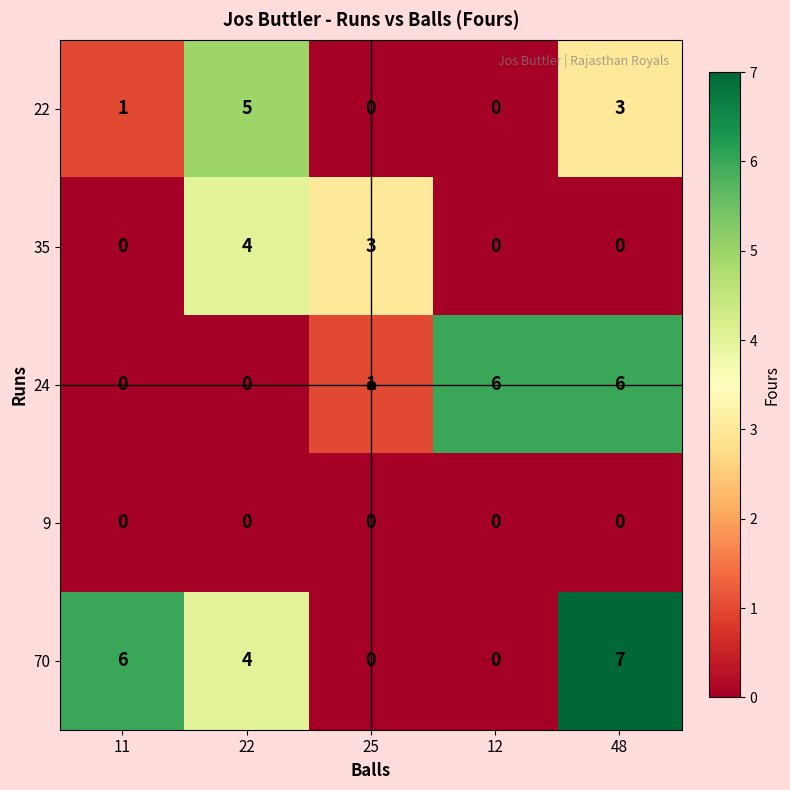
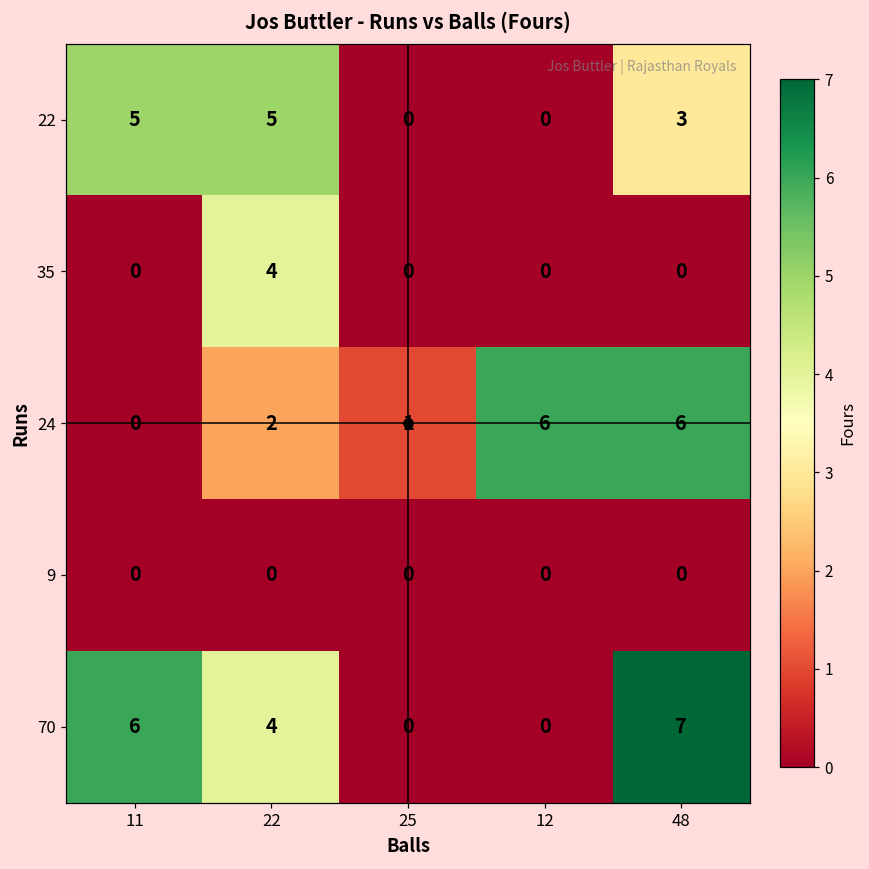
22, 11: 1 -> 5
35, 25: 3 -> 0
24, 22: 0 -> 2
